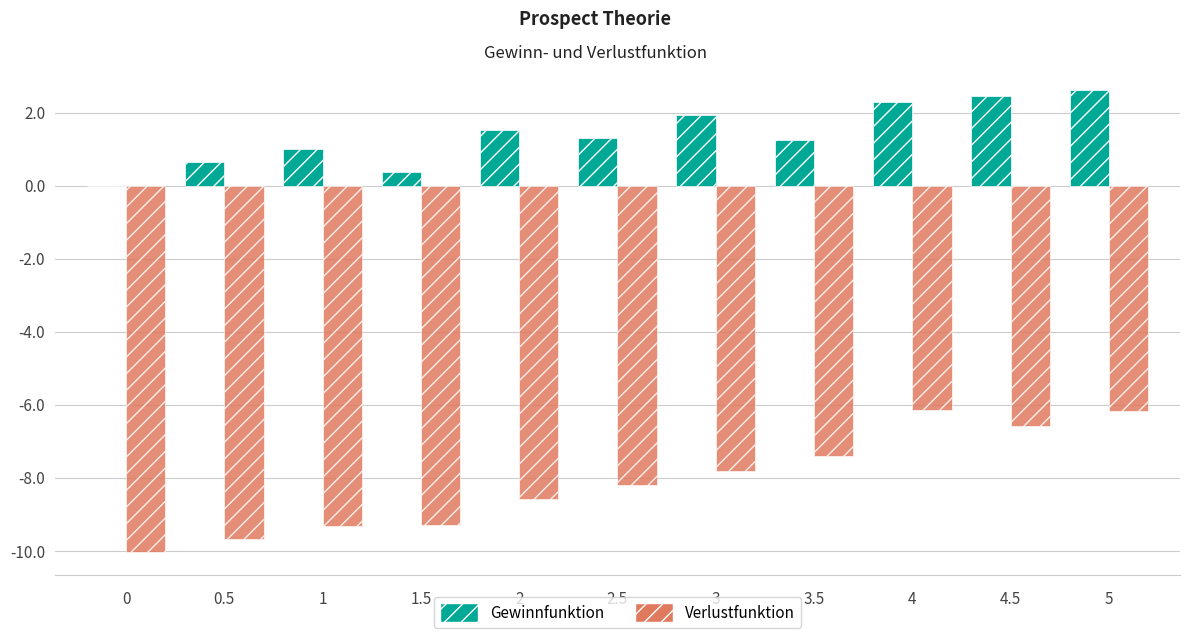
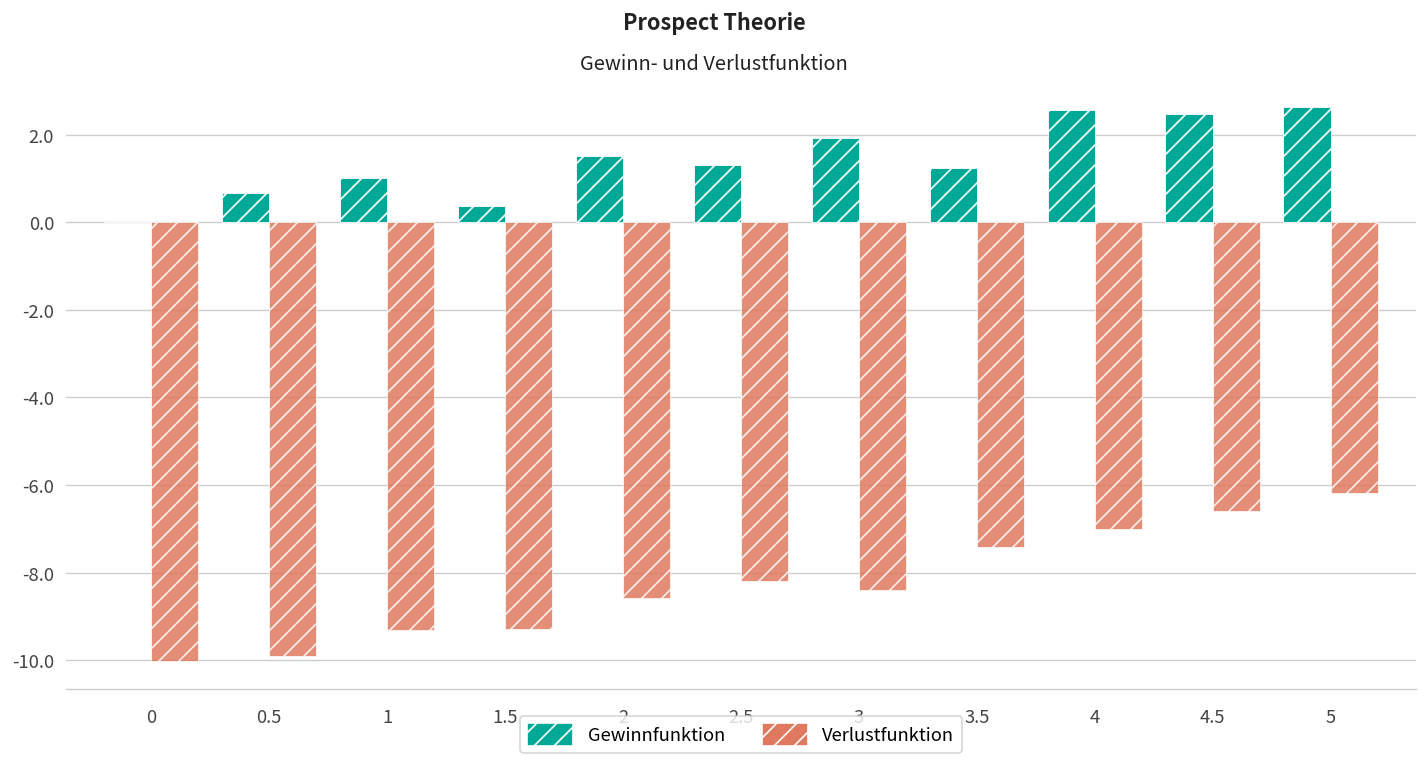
Verlustfunktion, 0.5: -9.7 -> -9.9
Verlustfunktion, 3: -7.8 -> -8.4
Gewinnfunktion, 4: 2.3 -> 2.6
Verlustfunktion, 4: -6.1 -> -7.0
